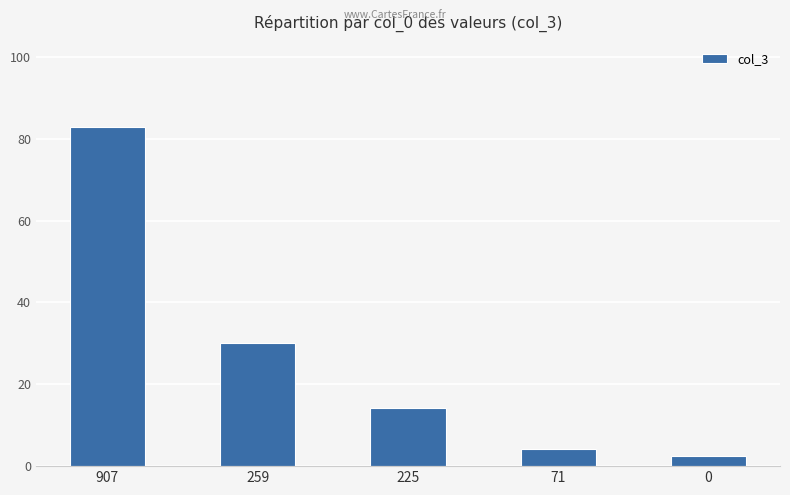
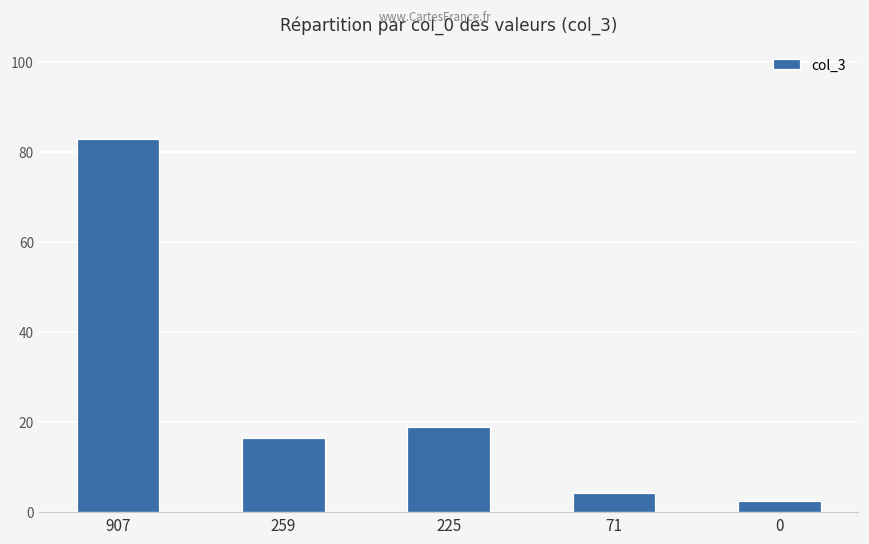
259: 30 -> 17
225: 14 -> 19
